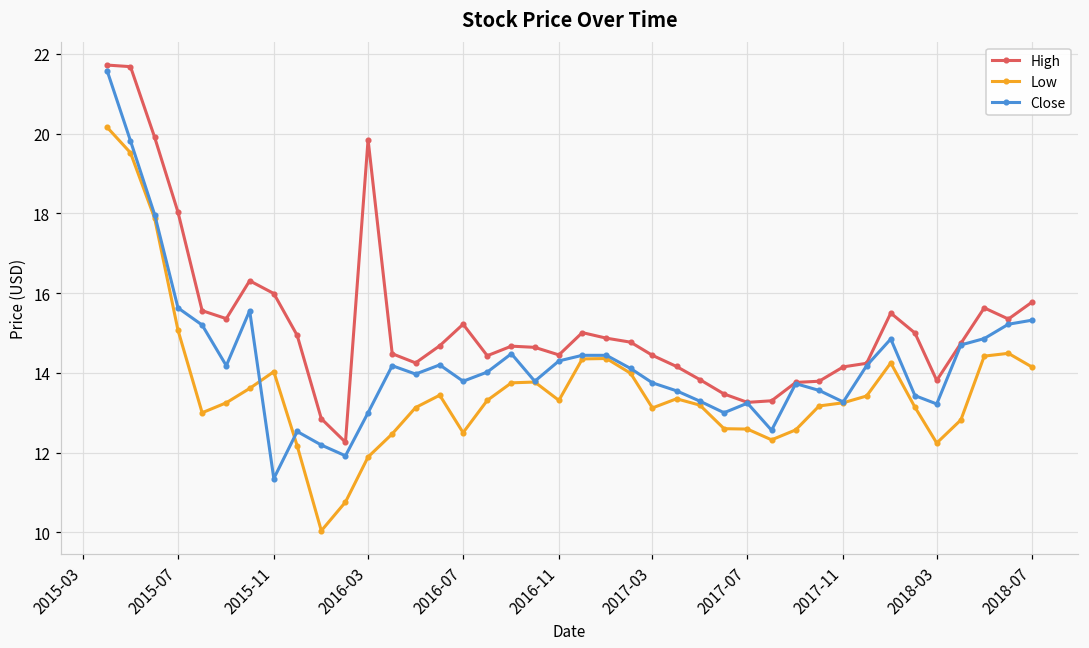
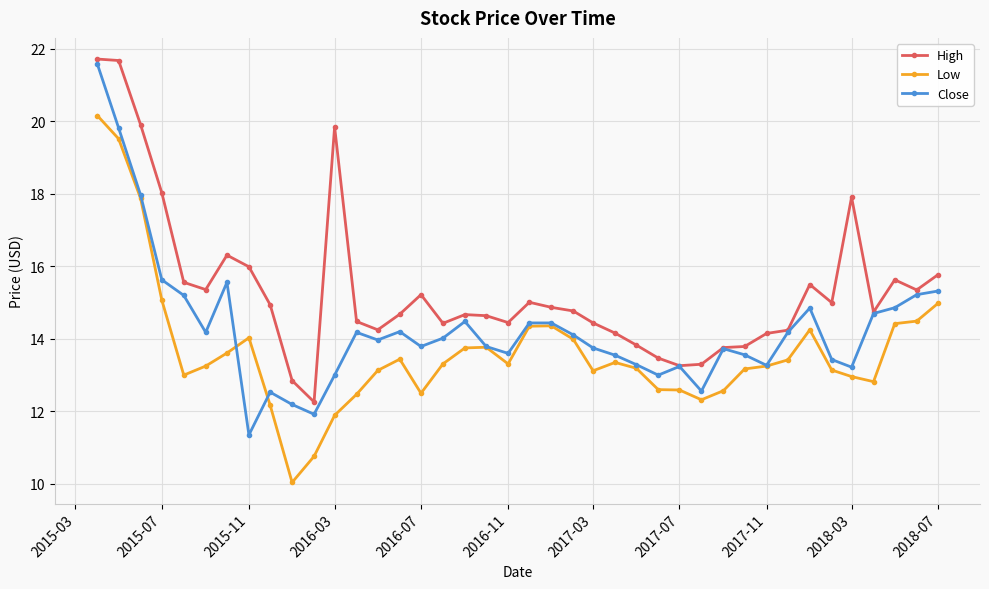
Close, 2016-11: 14.3 -> 13.6
High, 2018-03: 13.8 -> 17.9
Low, 2018-03: 12.2 -> 13.0
Low, 2018-07: 14.2 -> 15.0
